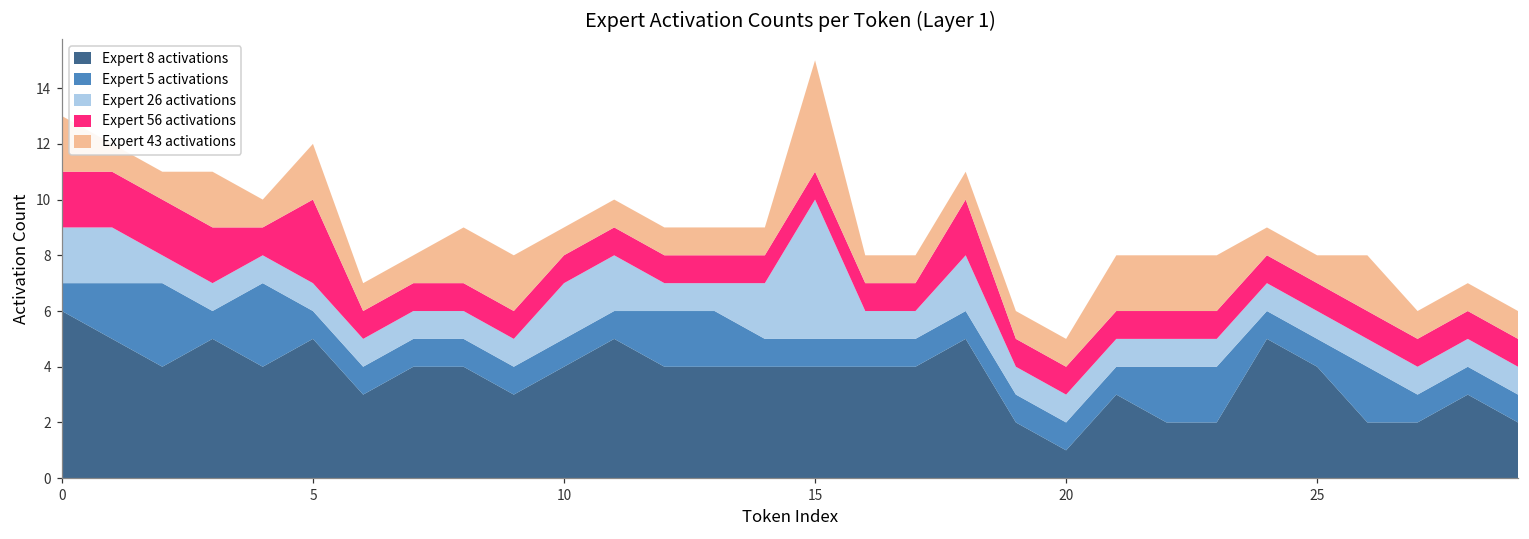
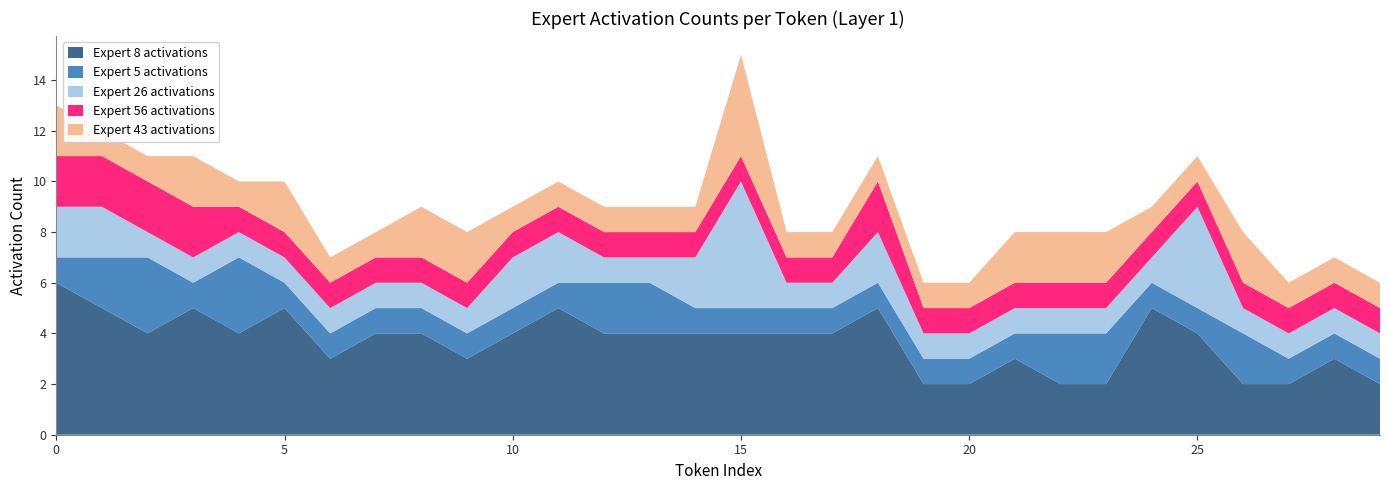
Expert 56 activations, 5: 3 -> 1
Expert 8 activations, 20: 1 -> 2
Expert 26 activations, 25: 1 -> 4
